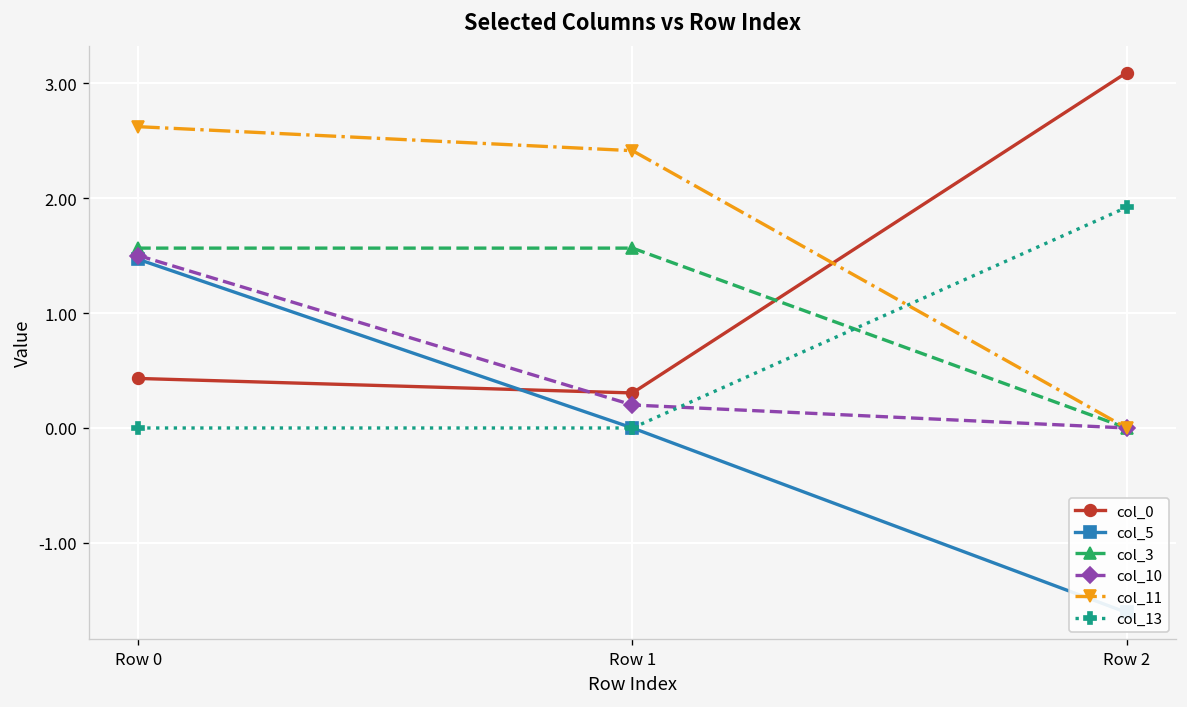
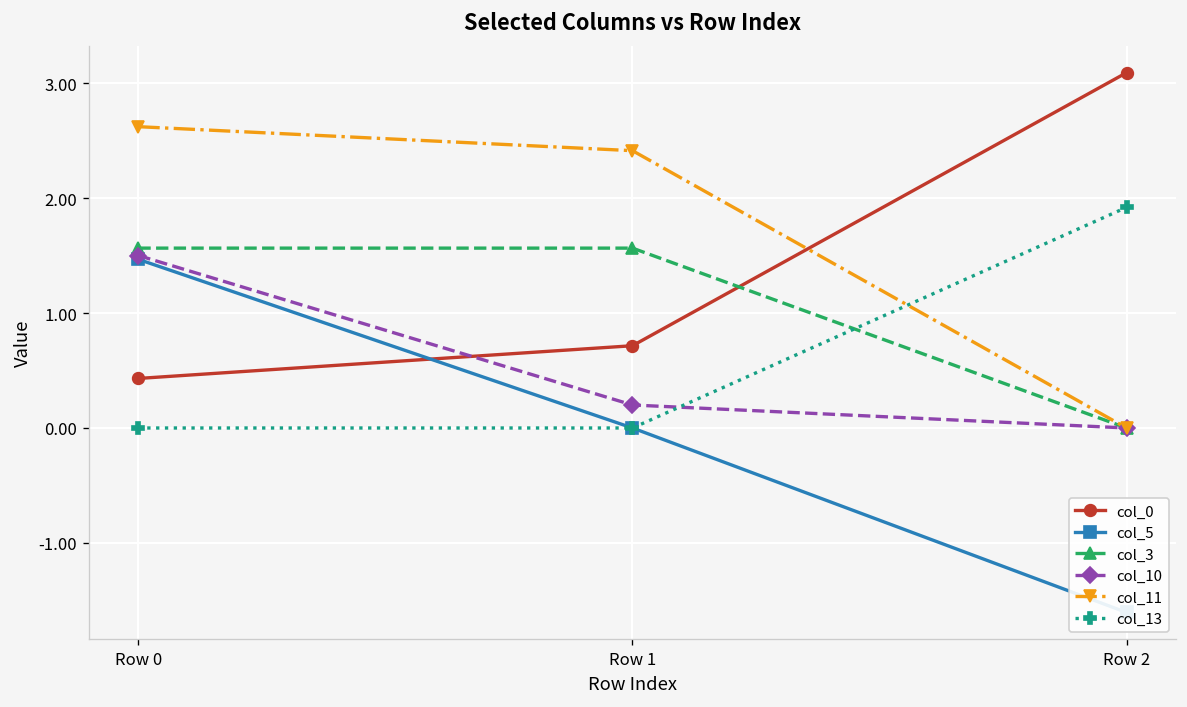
col_0, Row 1: 0.3 -> 0.7
